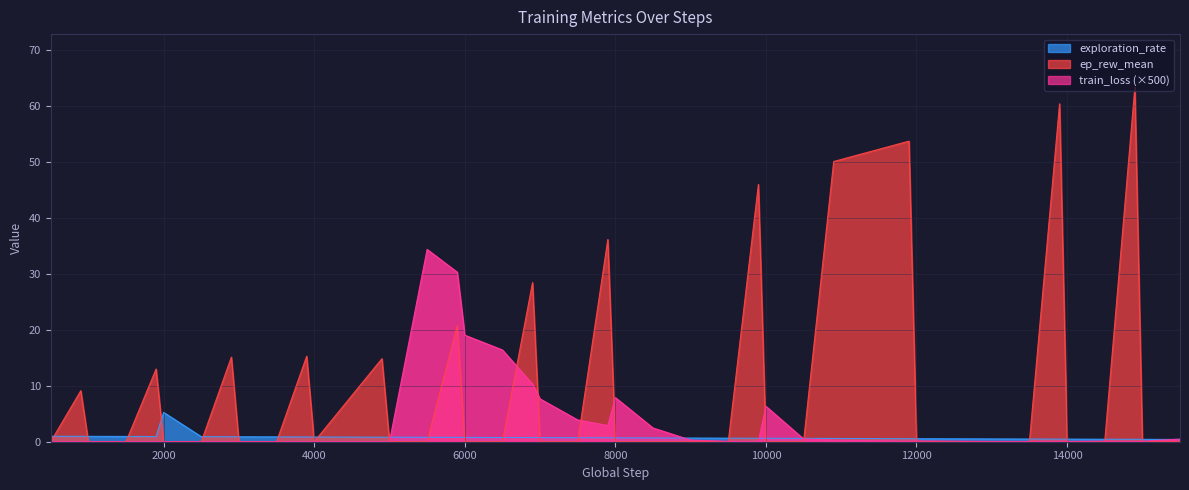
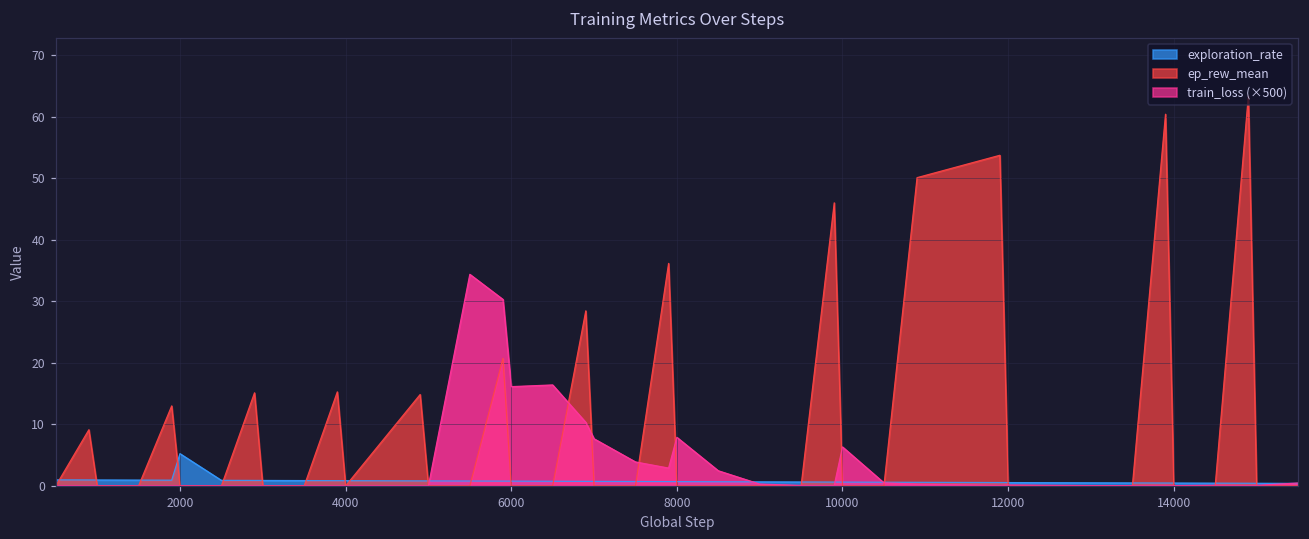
train_loss (×500), 6000: 19 -> 16
